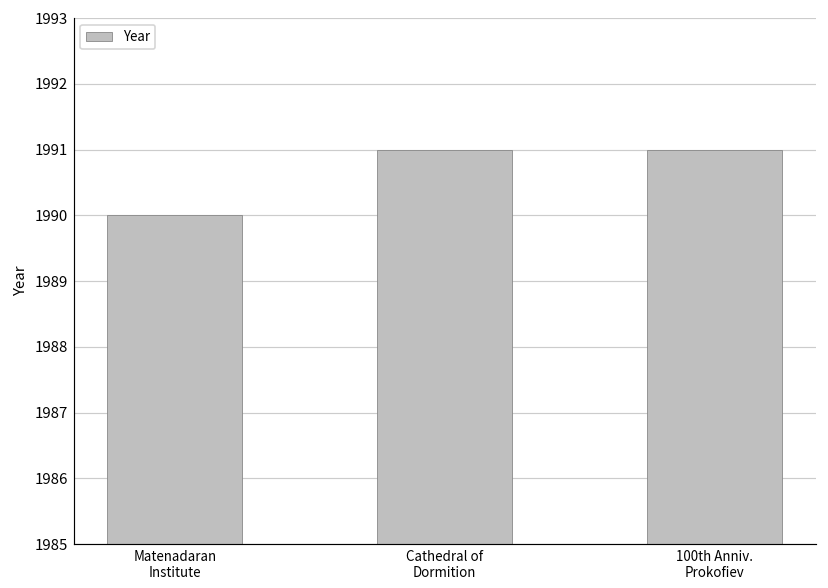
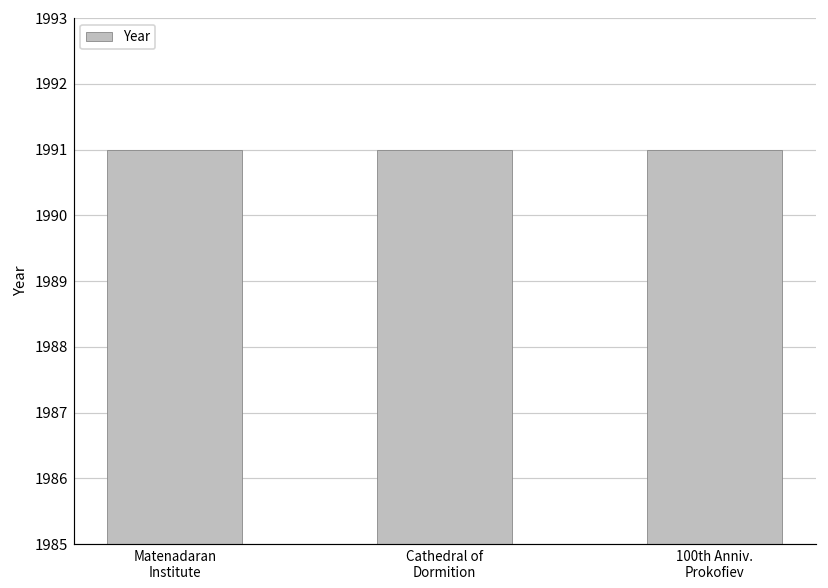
Matenadaran Institute: 1990 -> 1991
